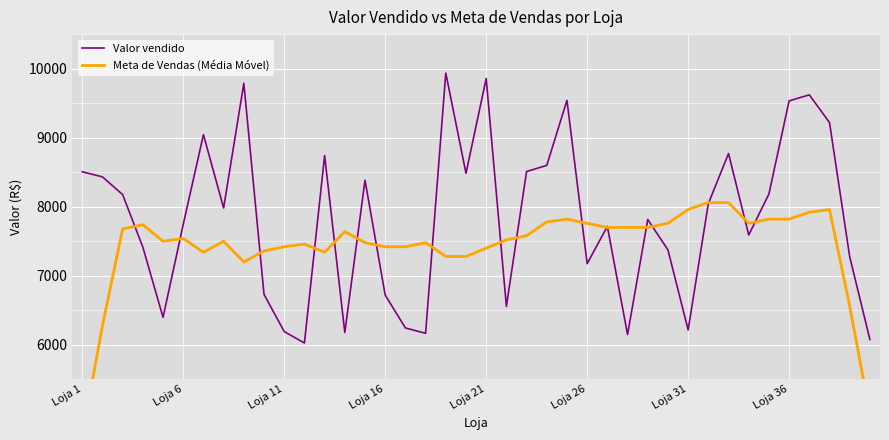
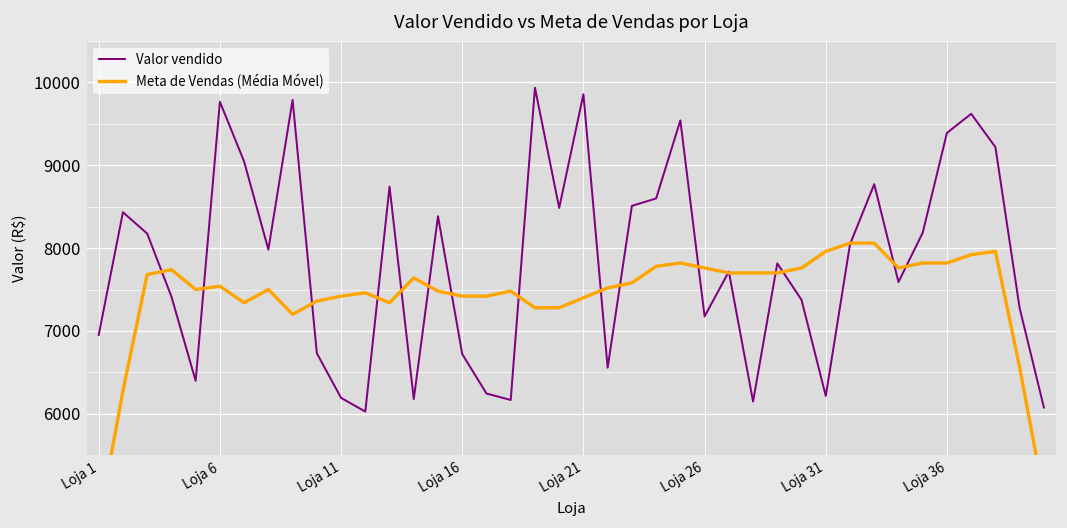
Valor vendido, Loja 1: 8500 -> 7000
Valor vendido, Loja 6: 7700 -> 9800
Valor vendido, Loja 36: 9500 -> 9400
